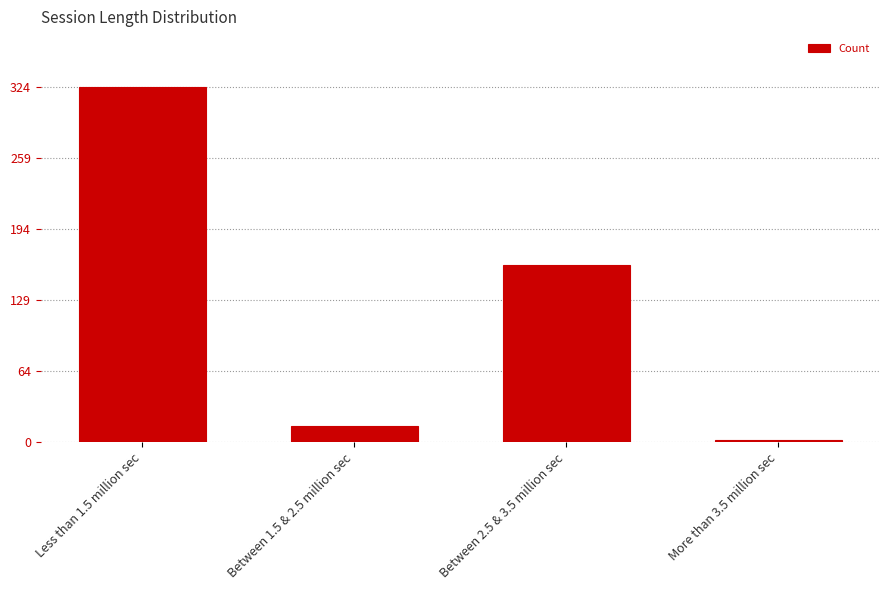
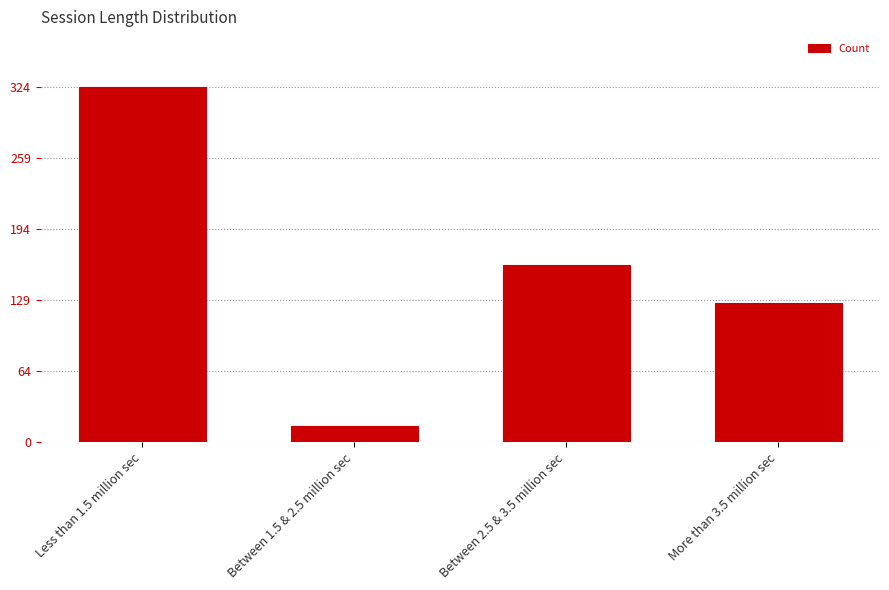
More than 3.5 million sec: 2 -> 127
